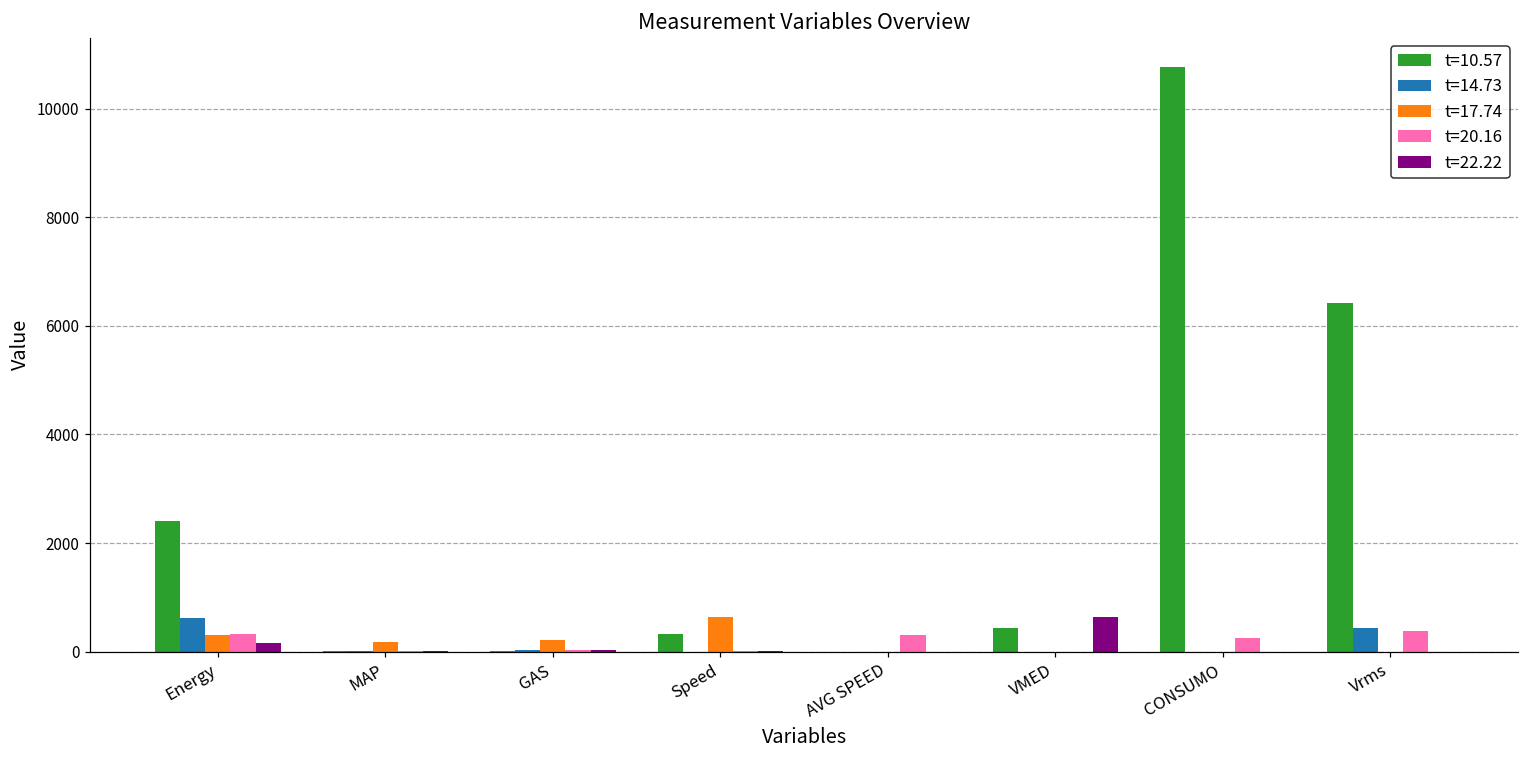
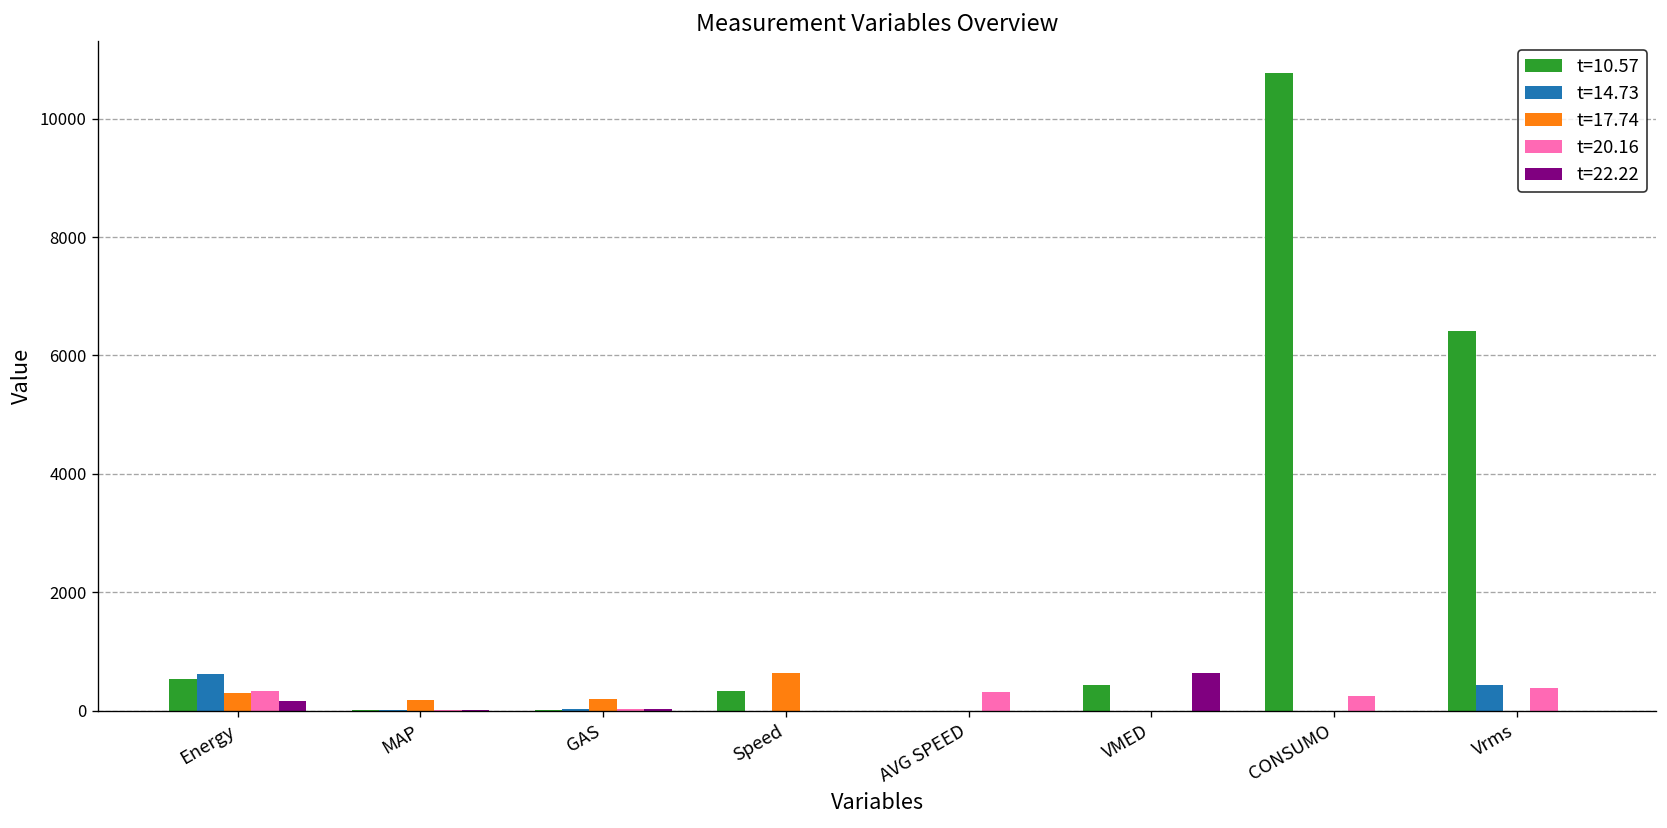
t=10.57, Energy: 2400 -> 500
